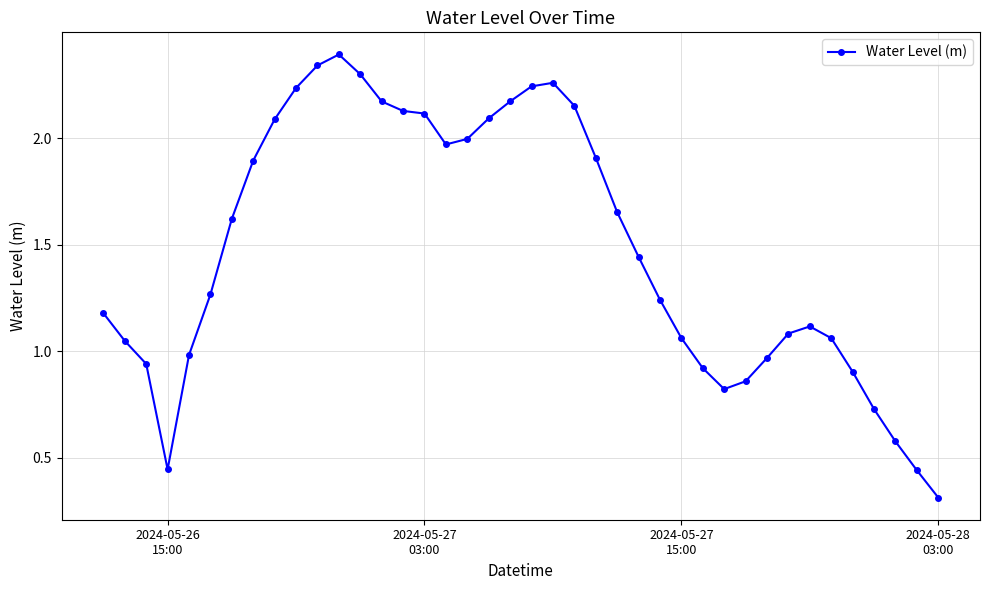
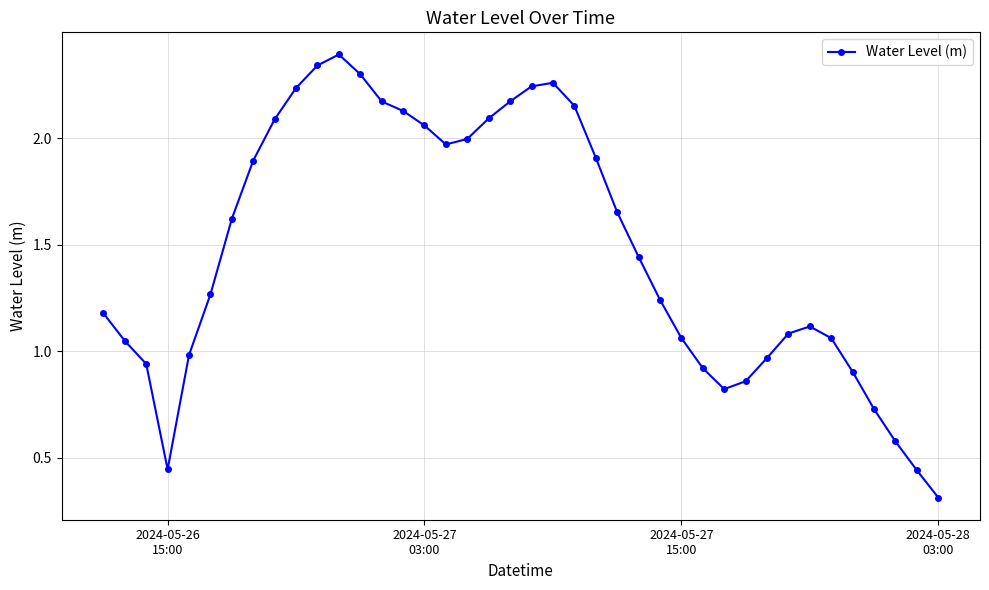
2024-05-27 03:00: 2.12 -> 2.06
